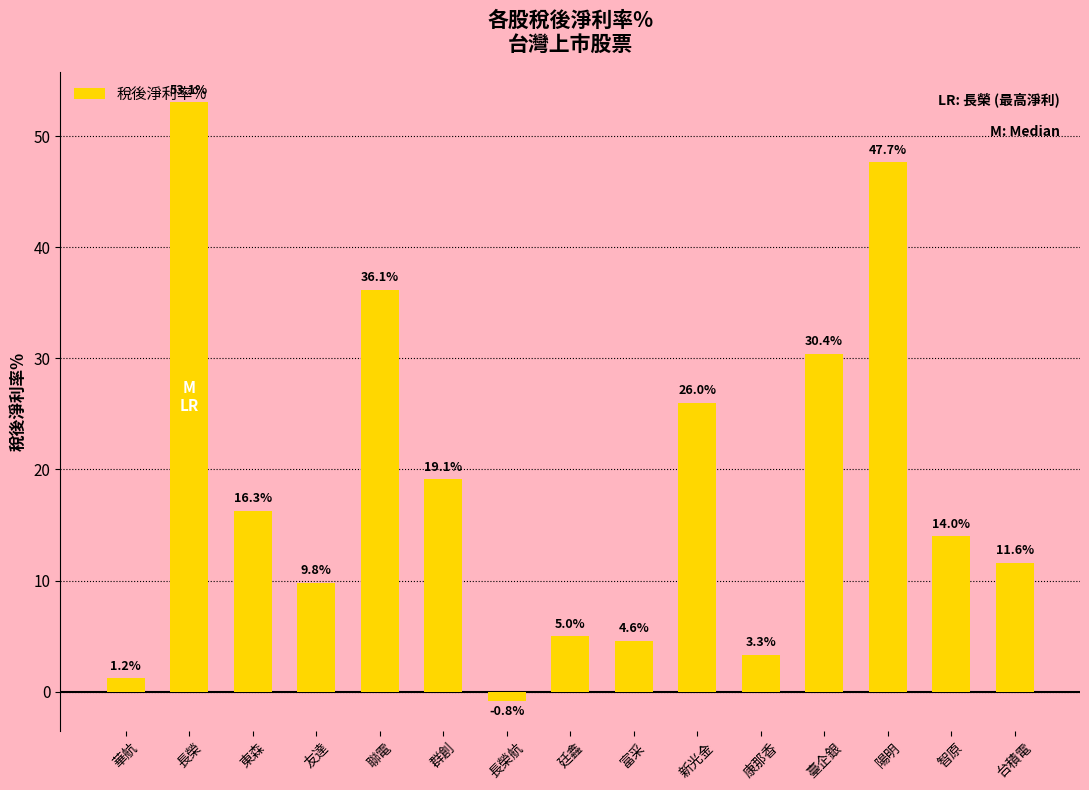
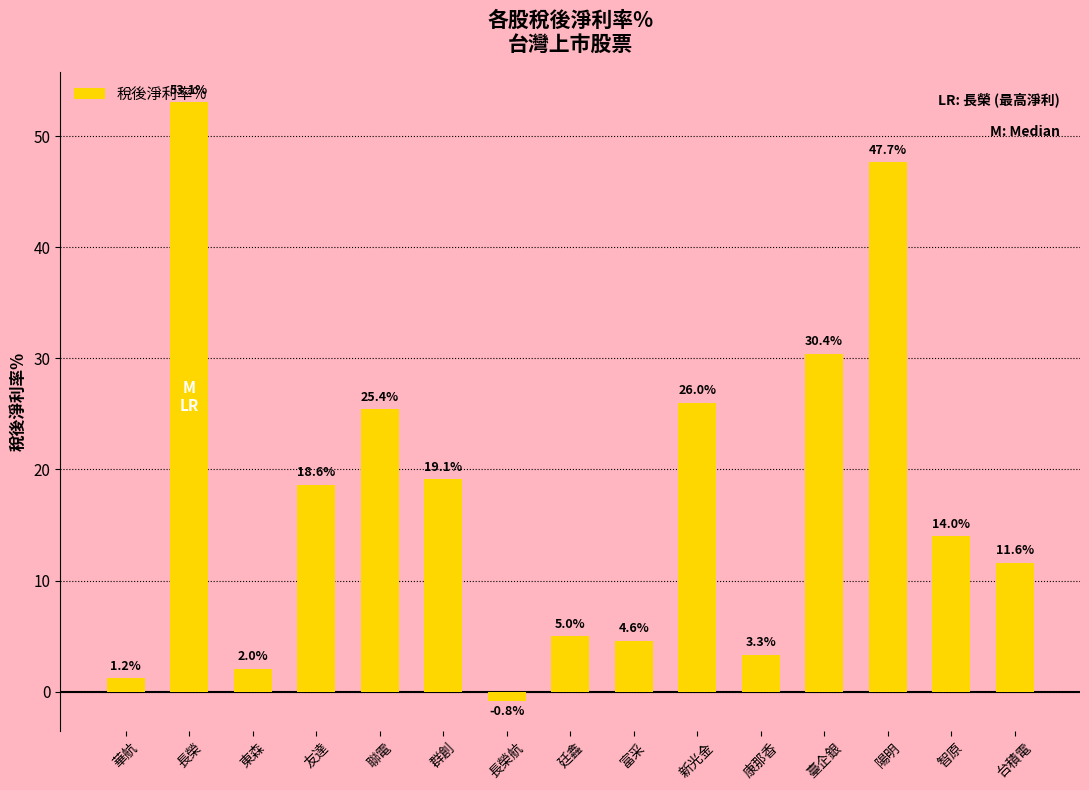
東森: 16.3% -> 2.0%
友達: 9.8% -> 18.6%
聯電: 36.1% -> 25.4%
